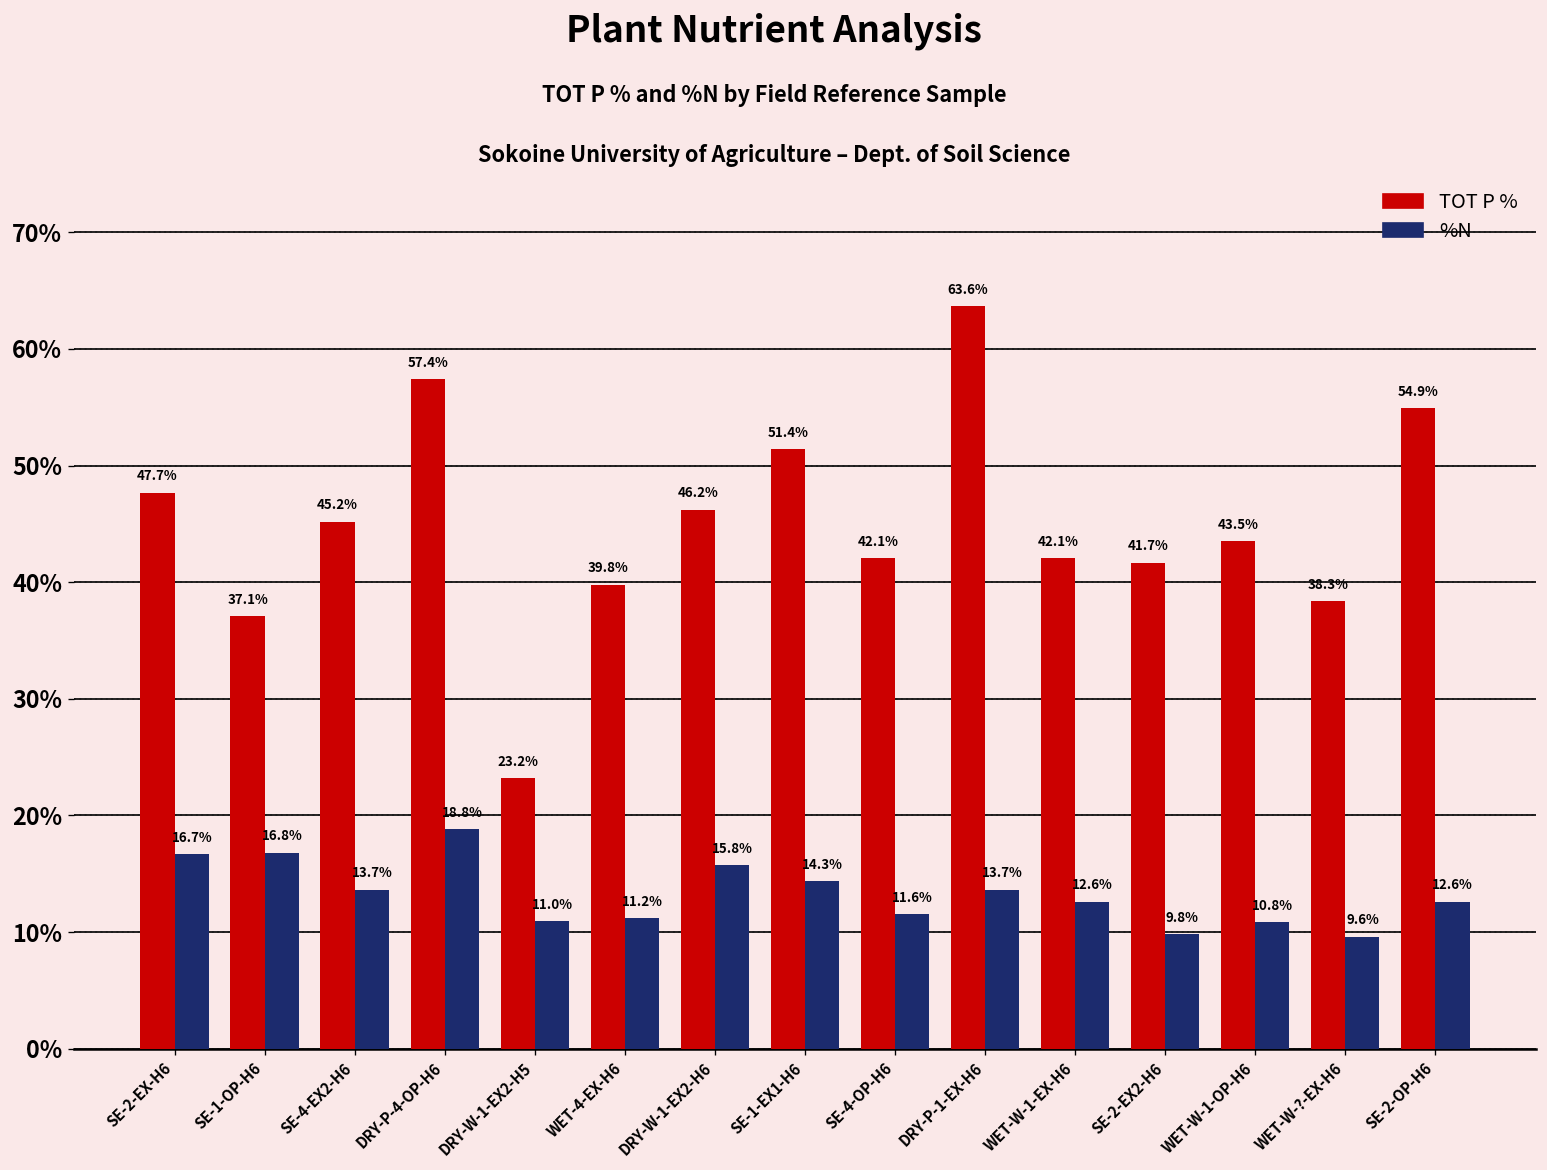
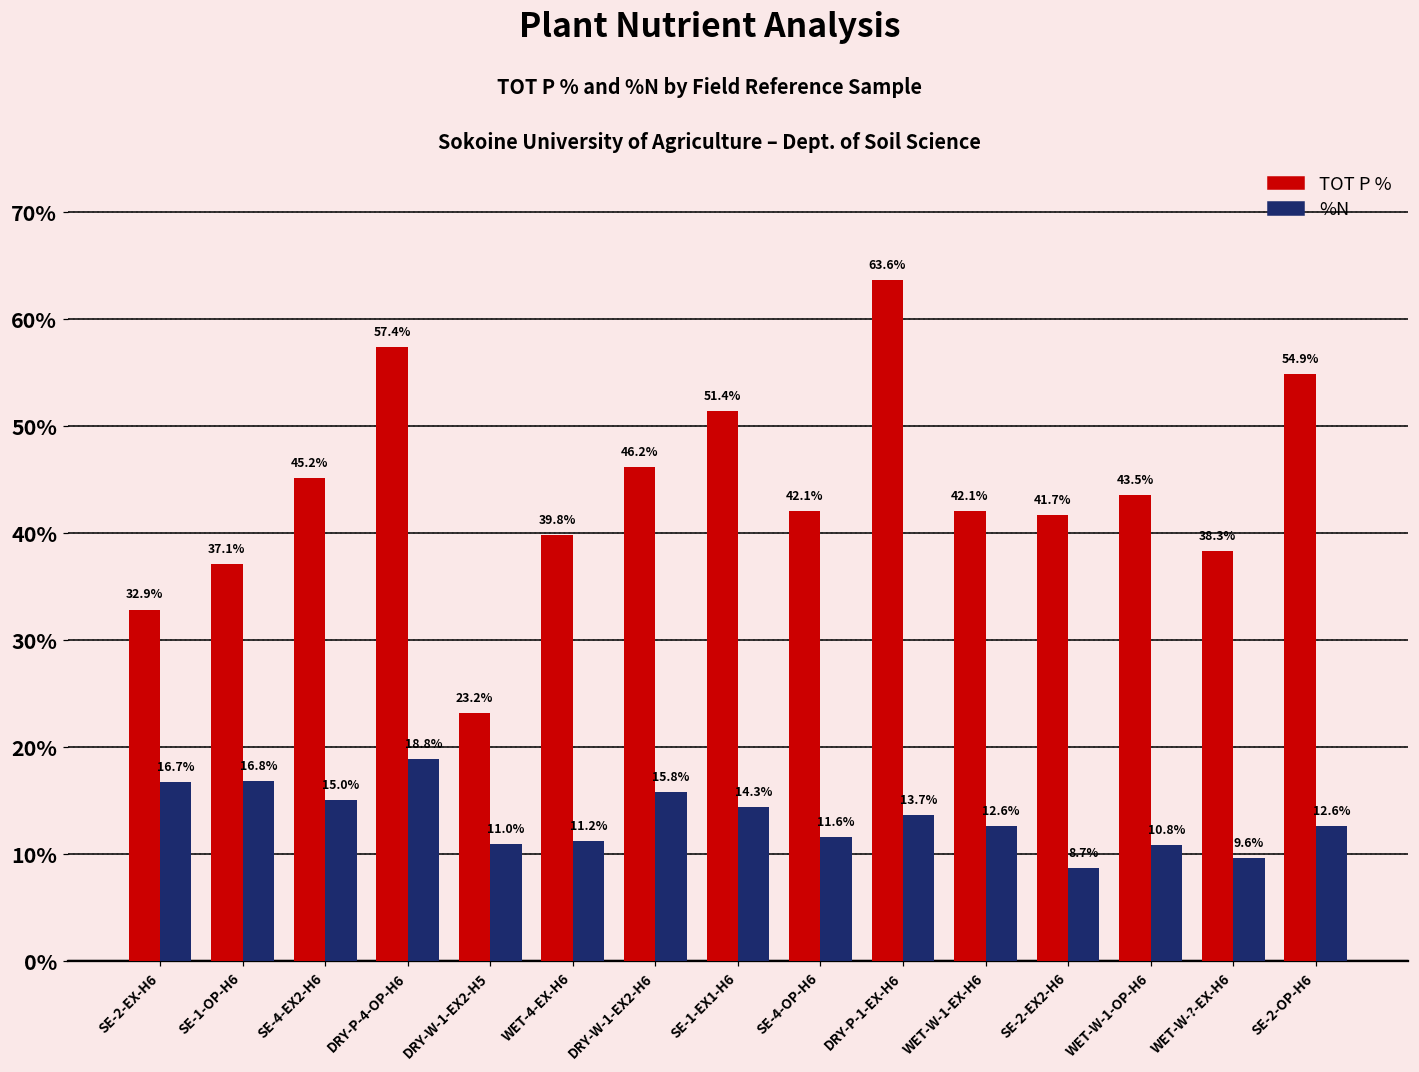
TOT P %, SE-2-EX-H6: 47.7% -> 32.9%
%N, SE-4-EX2-H6: 13.7% -> 15.0%
%N, SE-2-EX2-H6: 9.8% -> 8.7%
